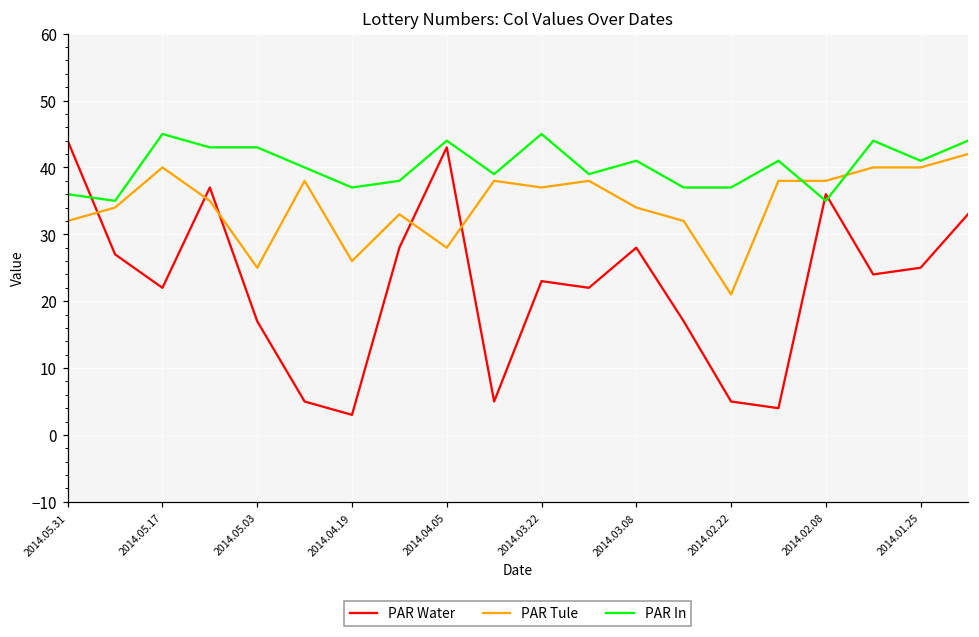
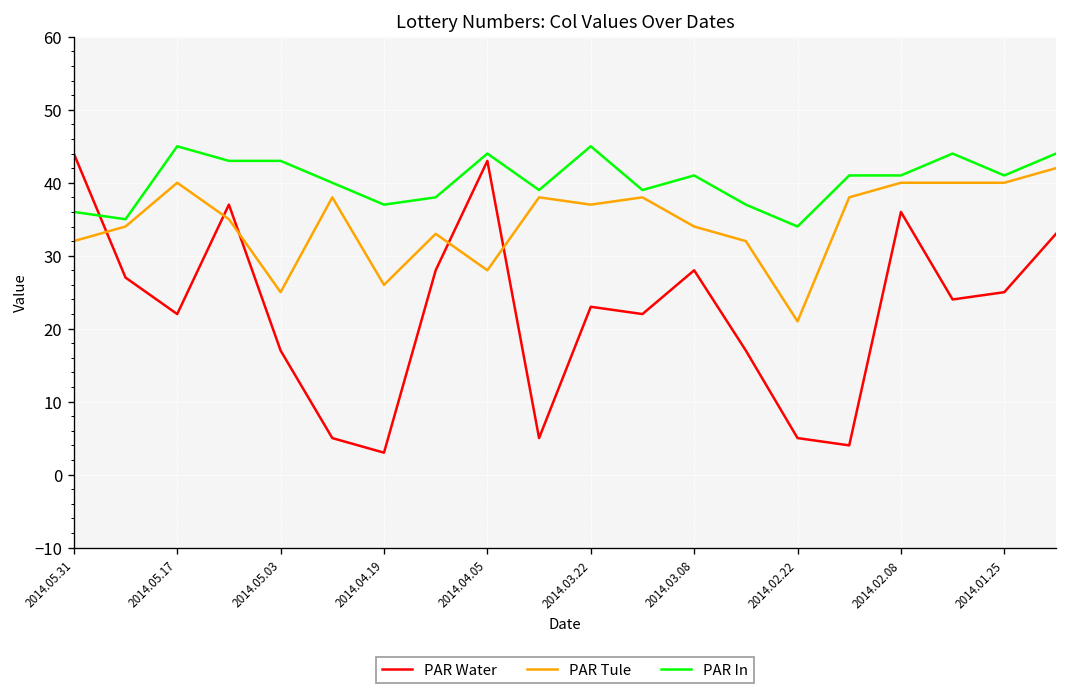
PAR In, 2014.02.22: 37 -> 34
PAR Tule, 2014.02.08: 38 -> 40
PAR In, 2014.02.08: 35 -> 41
